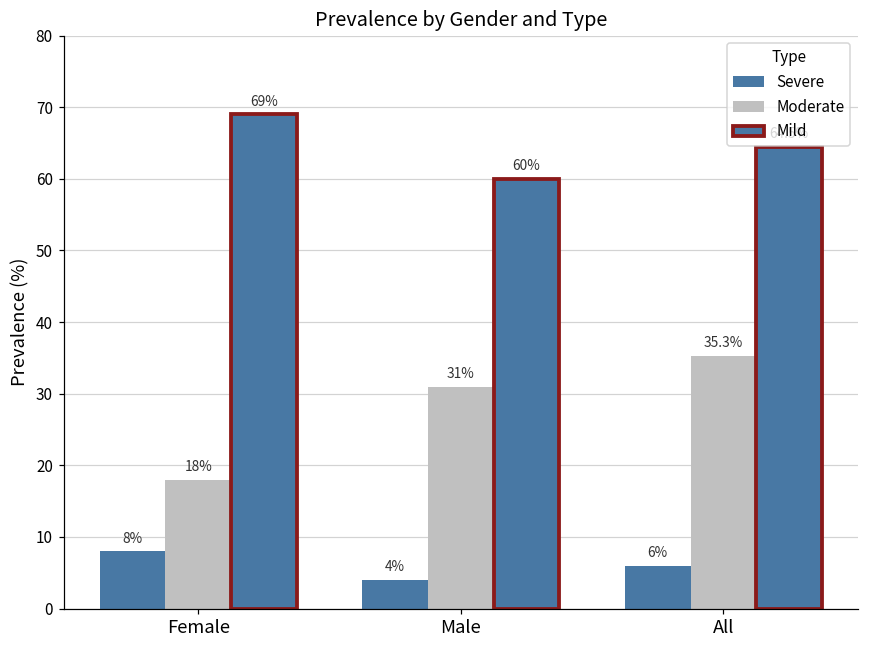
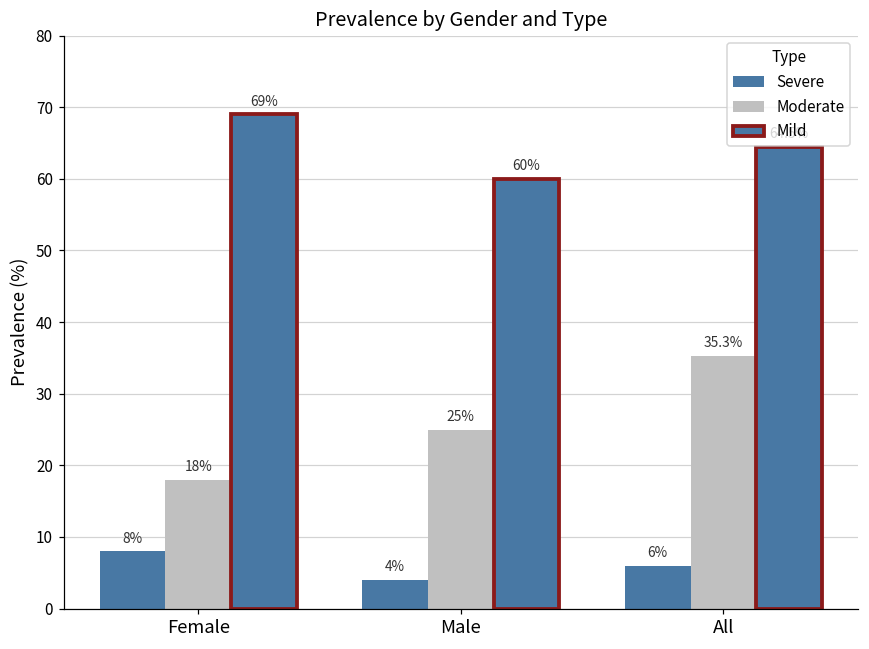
Moderate, Male: 31% -> 25%
